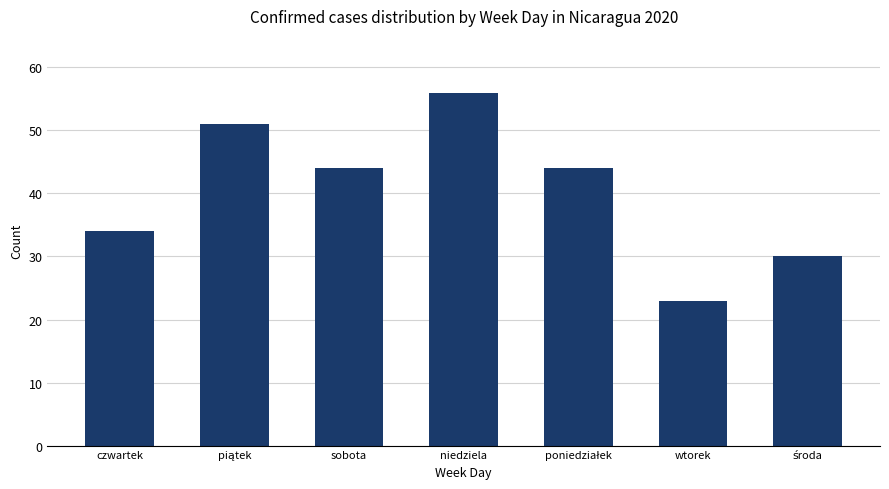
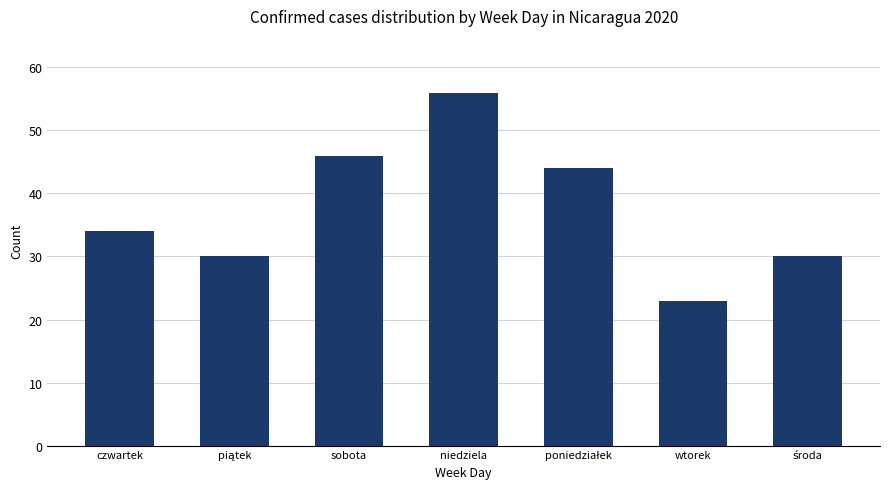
piątek: 51 -> 30
sobota: 44 -> 46
